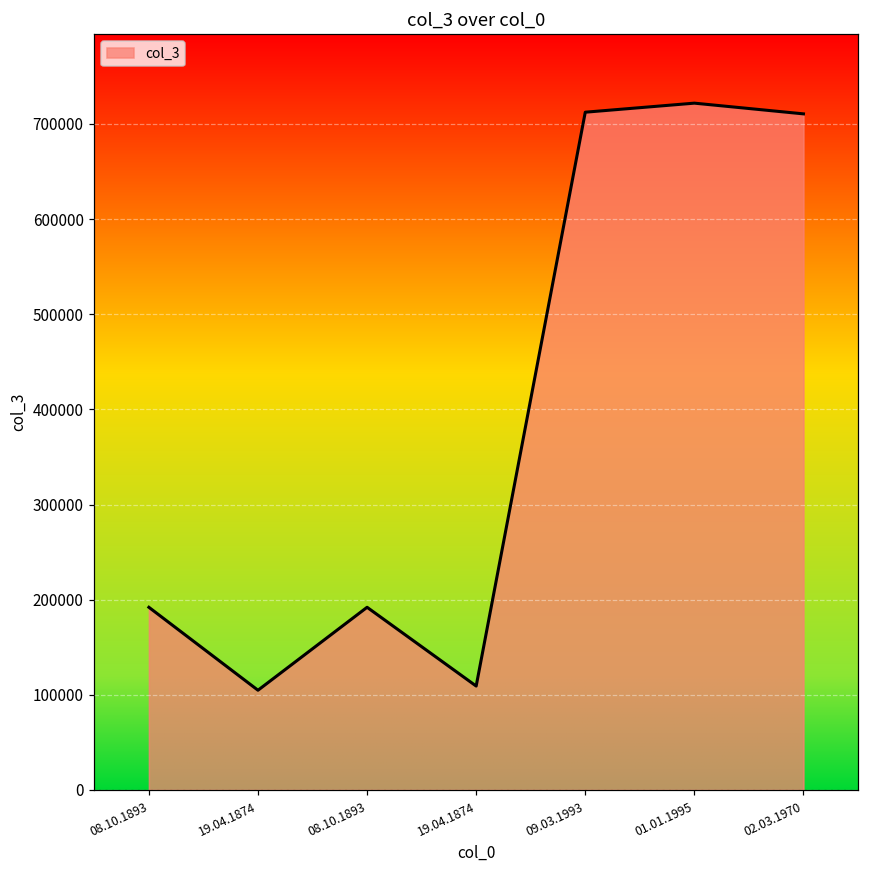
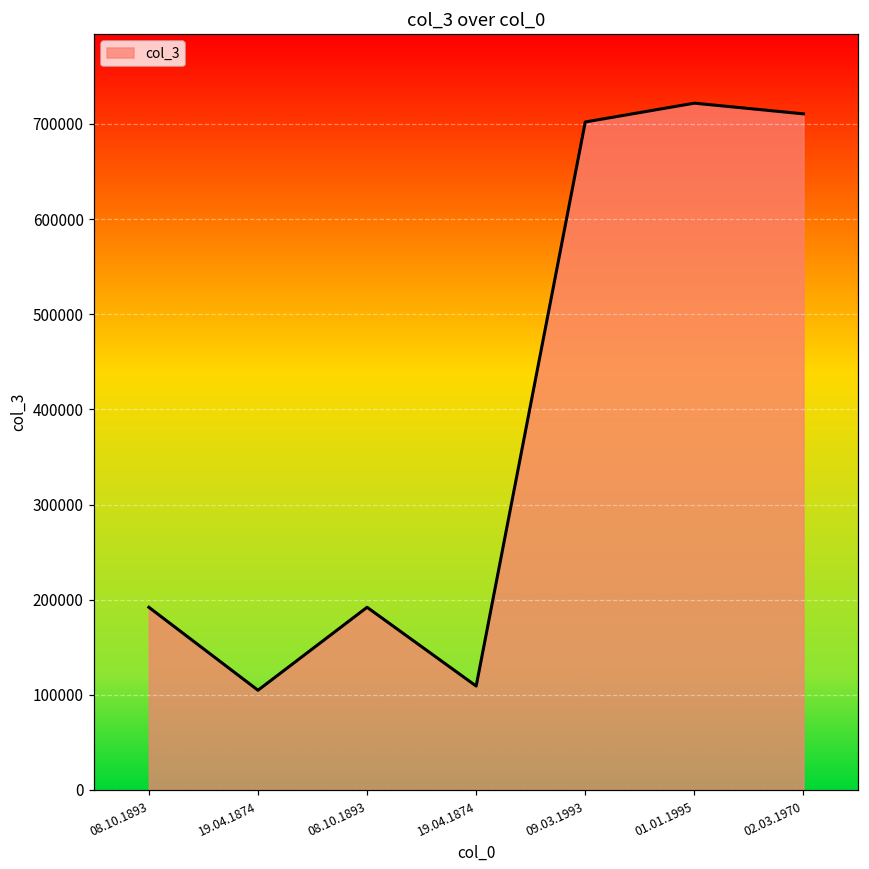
09.03.1993: 710000 -> 700000
